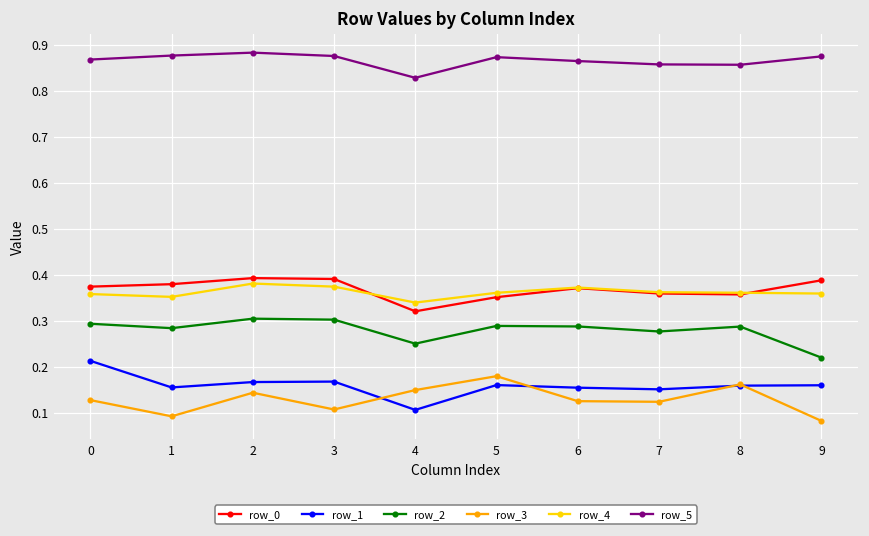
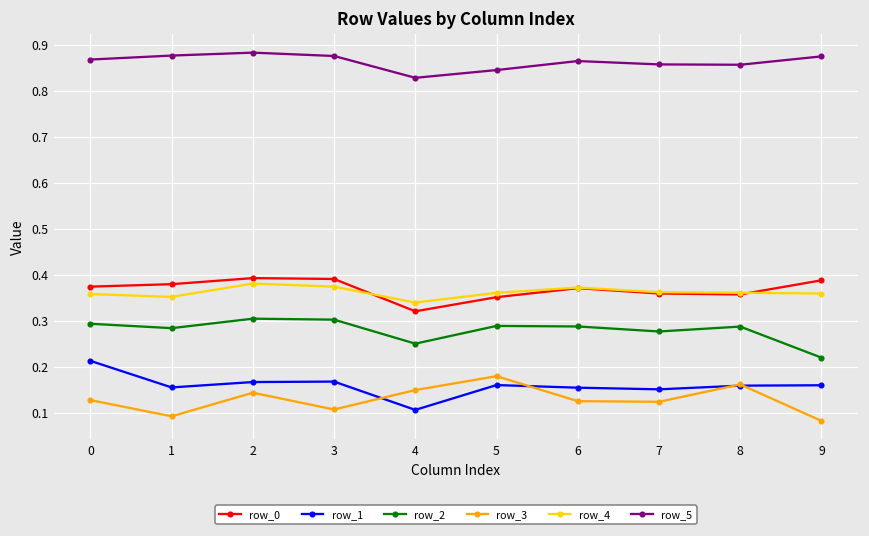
row_5, 5: 0.87 -> 0.85
